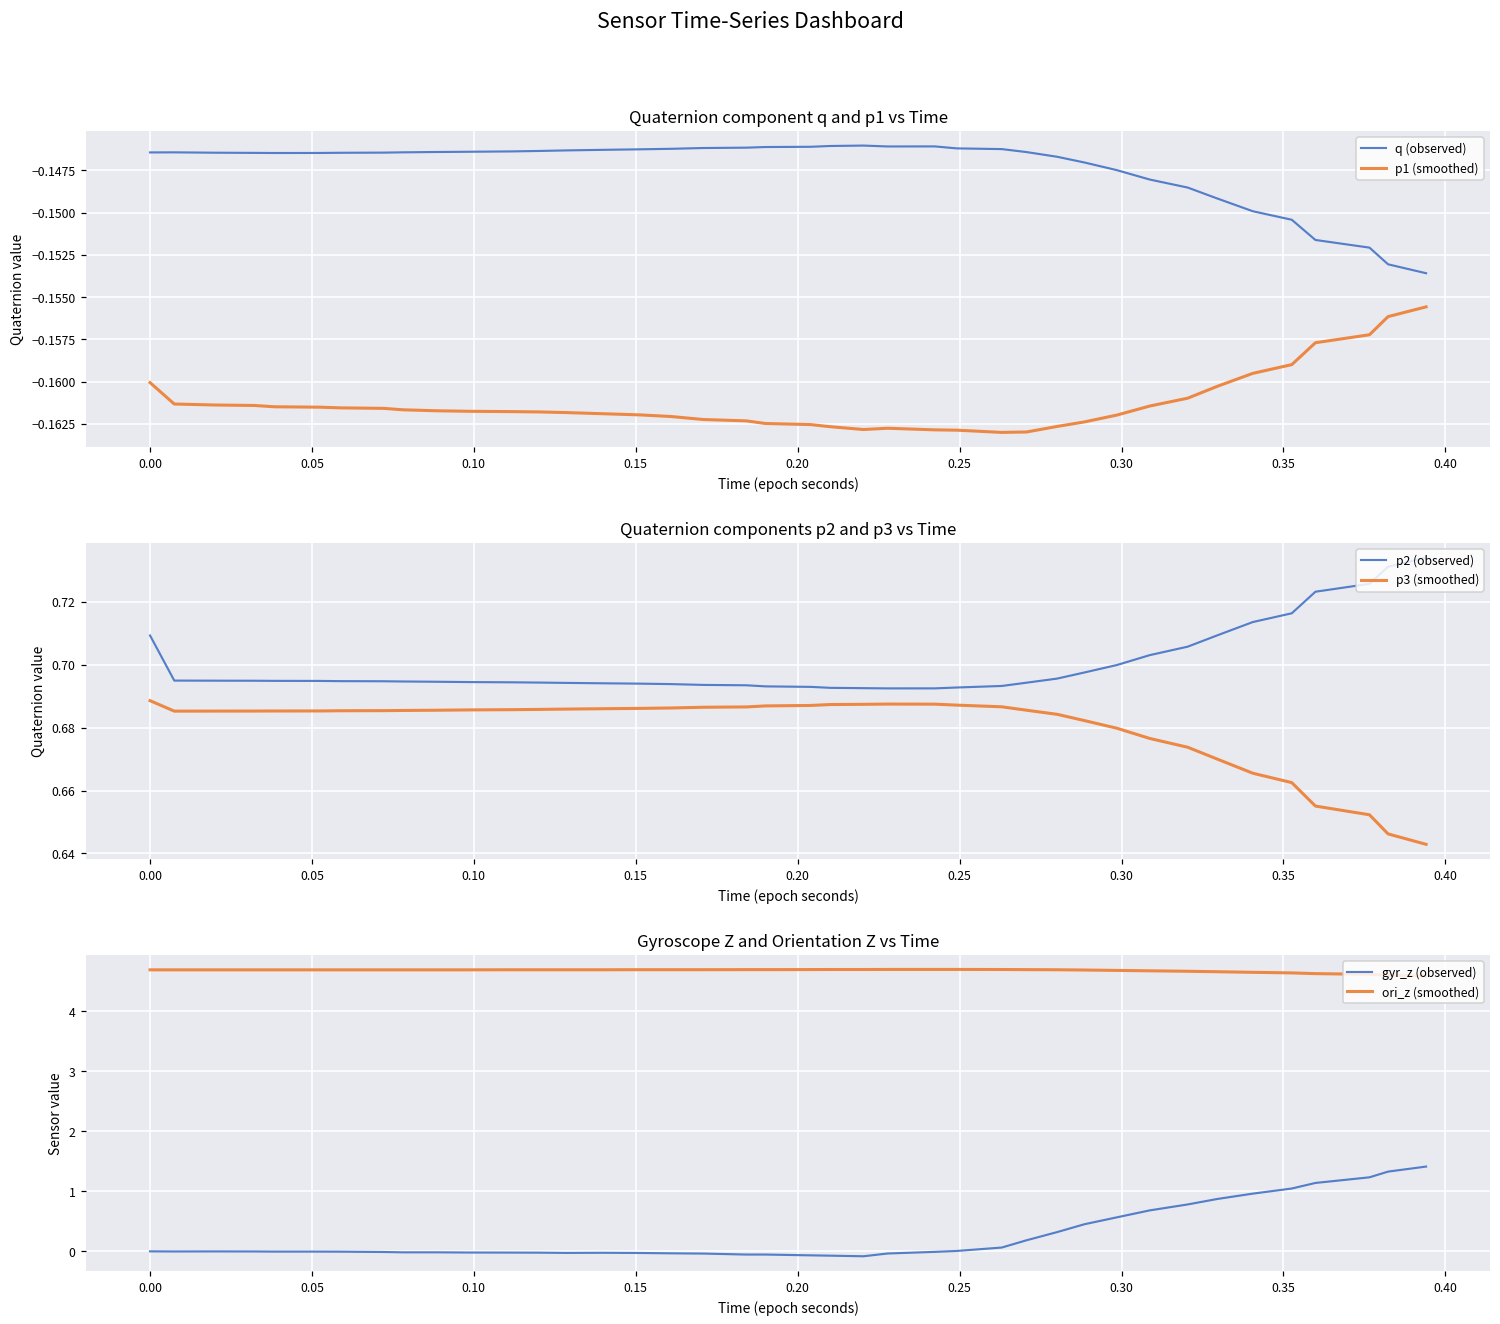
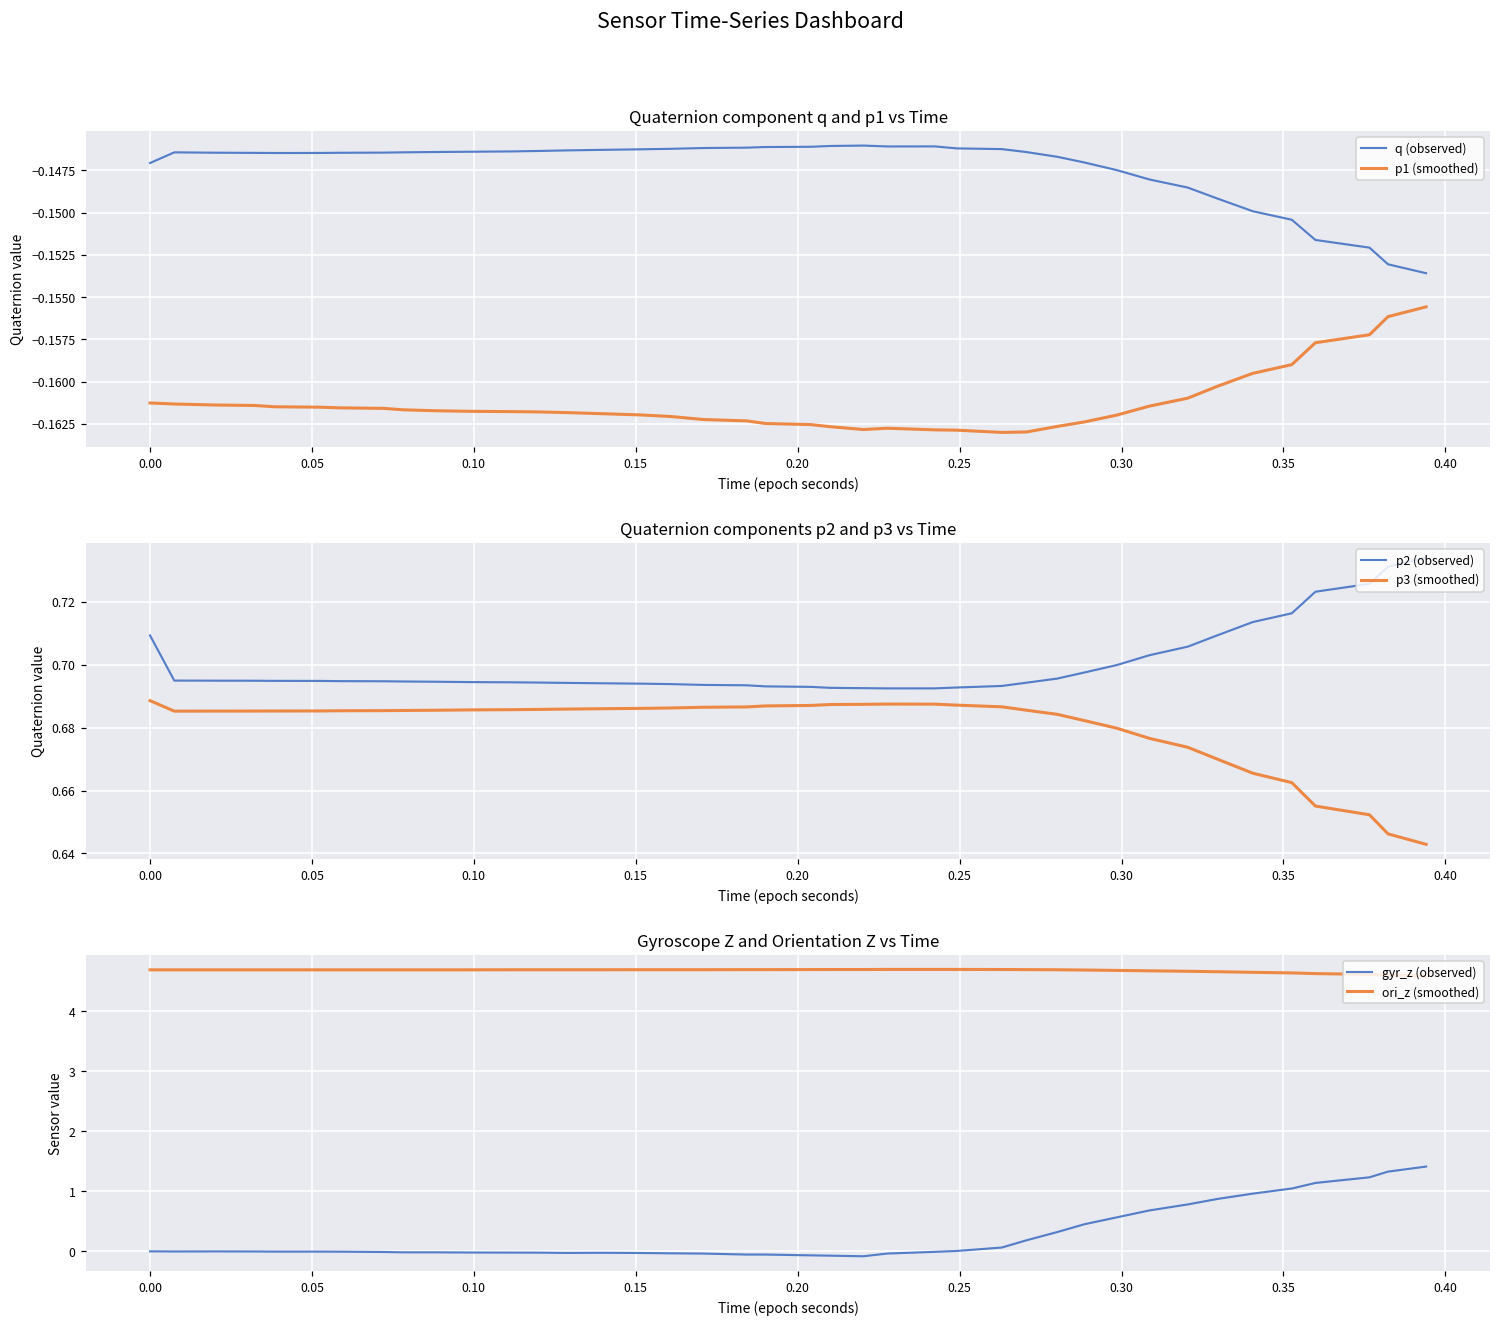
Quaternion component q and p1 vs Time, q (observed), 0.00: -0.1464 -> -0.1471
Quaternion component q and p1 vs Time, p1 (smoothed), 0.00: -0.1601 -> -0.1613
